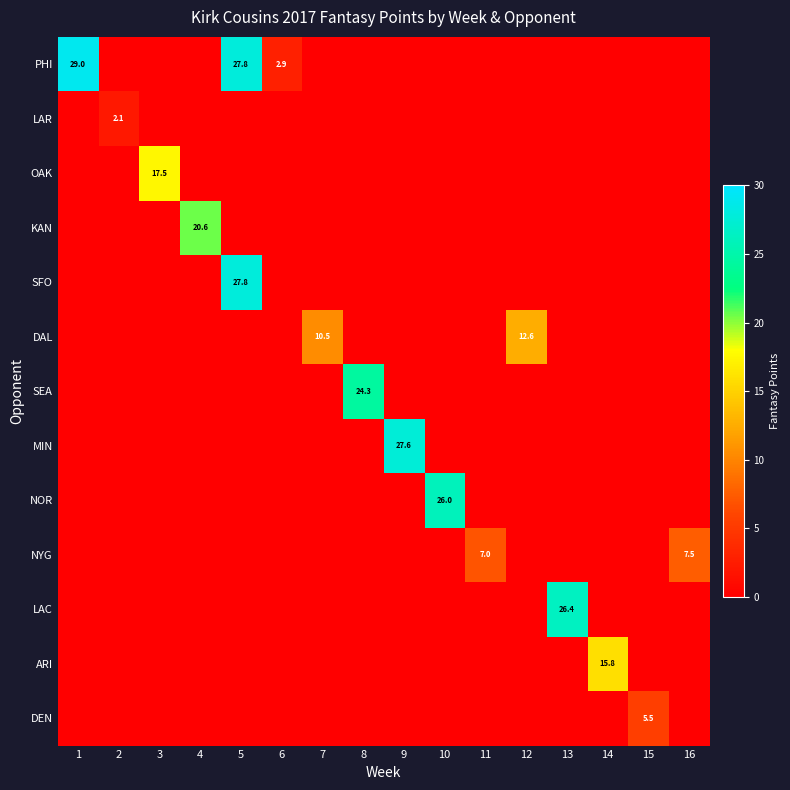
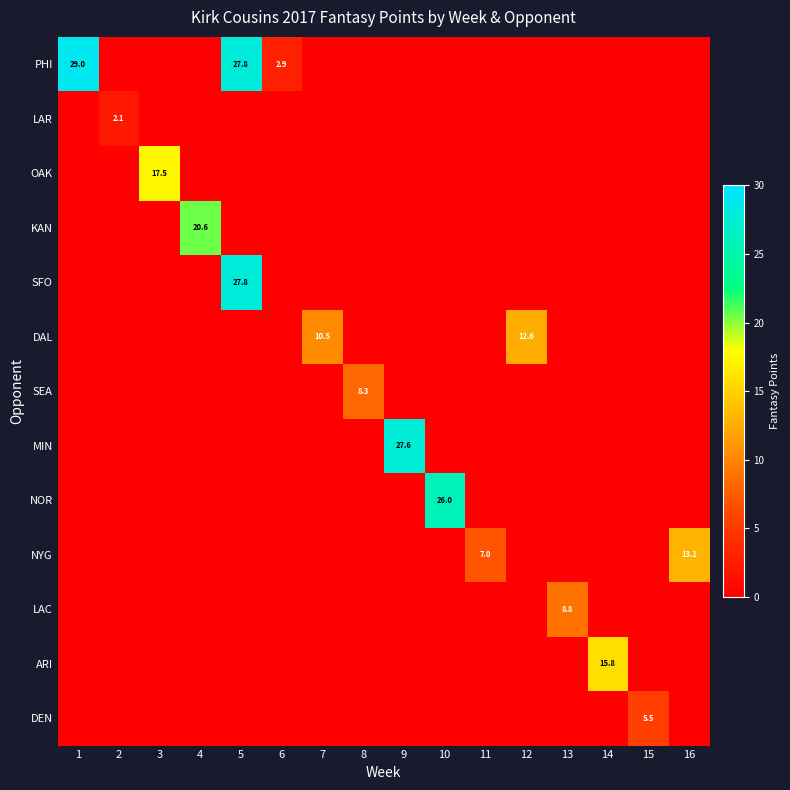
SEA, 8: 24.3 -> 8.3
NYG, 16: 7.5 -> 13.1
LAC, 13: 26.4 -> 8.8
